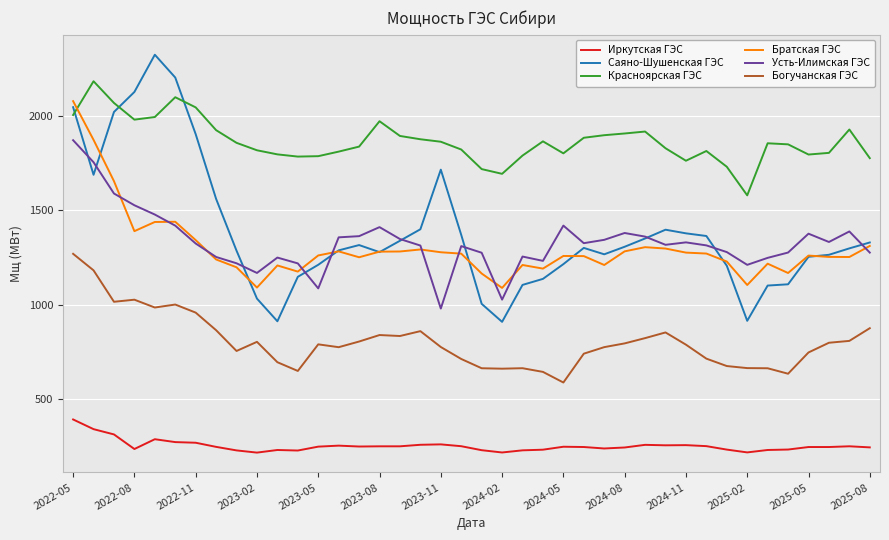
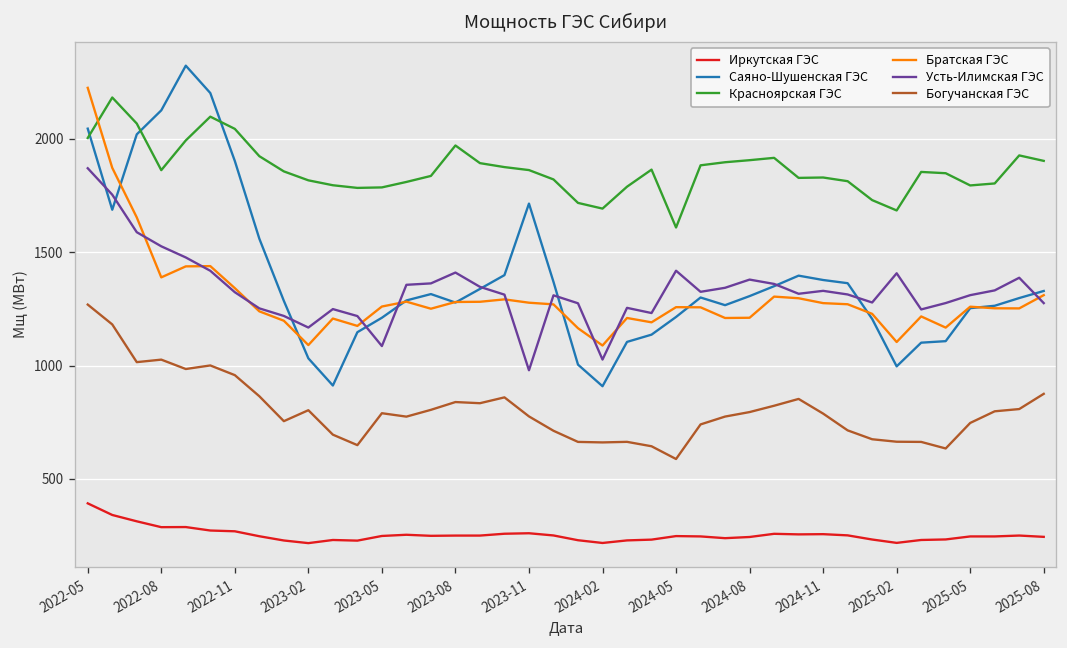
Братская ГЭС, 2022-05: 2080 -> 2230
Иркутская ГЭС, 2022-08: 240 -> 290
Красноярская ГЭС, 2022-08: 1980 -> 1860
Красноярская ГЭС, 2024-05: 1800 -> 1610
Братская ГЭС, 2024-08: 1280 -> 1210
Красноярская ГЭС, 2024-11: 1760 -> 1830
Саяно-Шушенская ГЭС, 2025-02: 910 -> 1000
Красноярская ГЭС, 2025-02: 1580 -> 1680
Усть-Илимская ГЭС, 2025-02: 1210 -> 1410
Усть-Илимская ГЭС, 2025-05: 1380 -> 1310
Красноярская ГЭС, 2025-08: 1780 -> 1900
